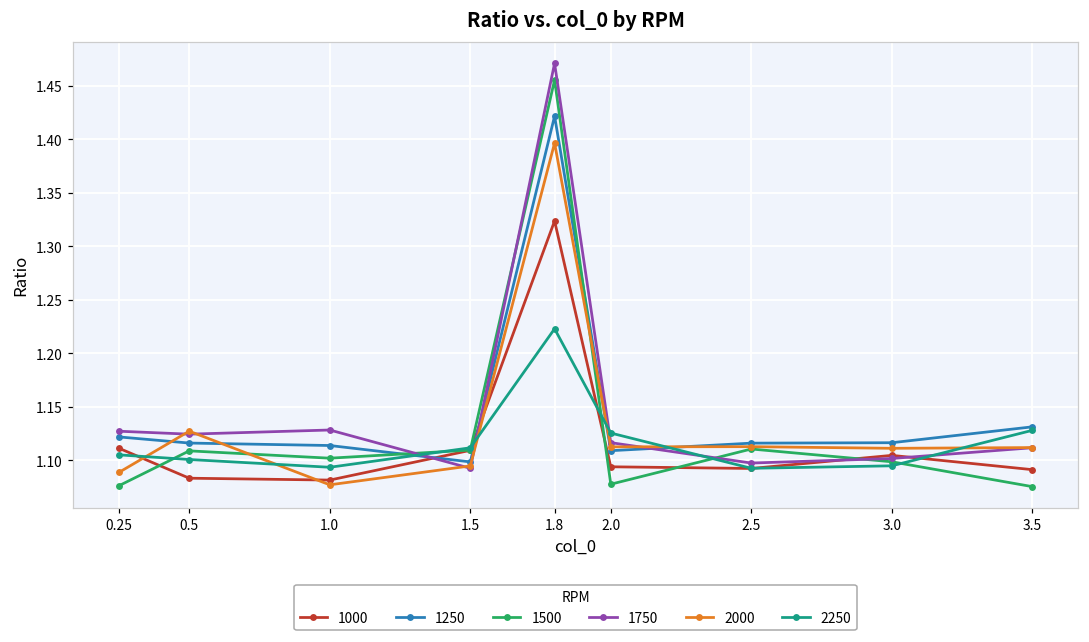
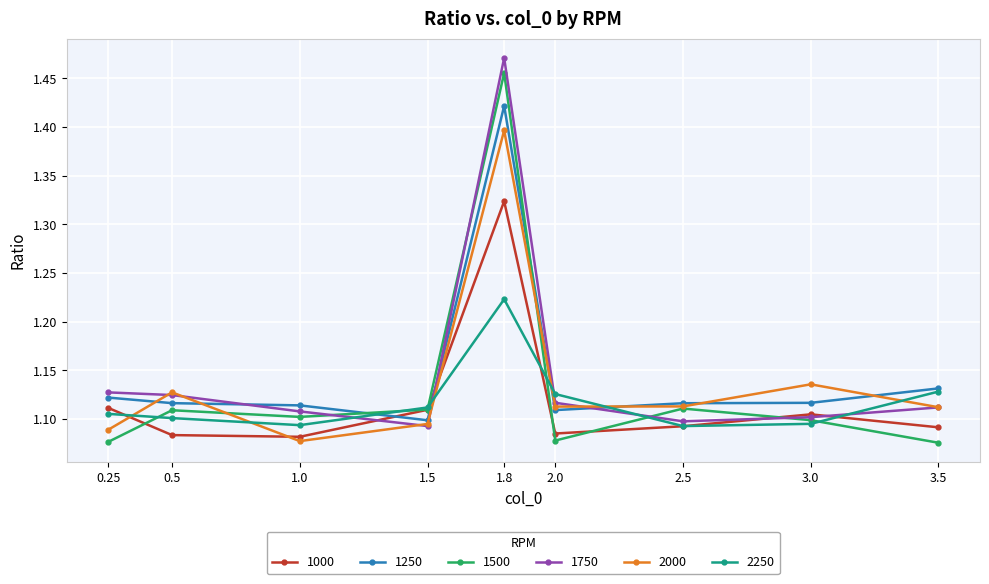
1750, 1.0: 1.13 -> 1.11
1000, 2.0: 1.094 -> 1.085
2000, 3.0: 1.11 -> 1.14
